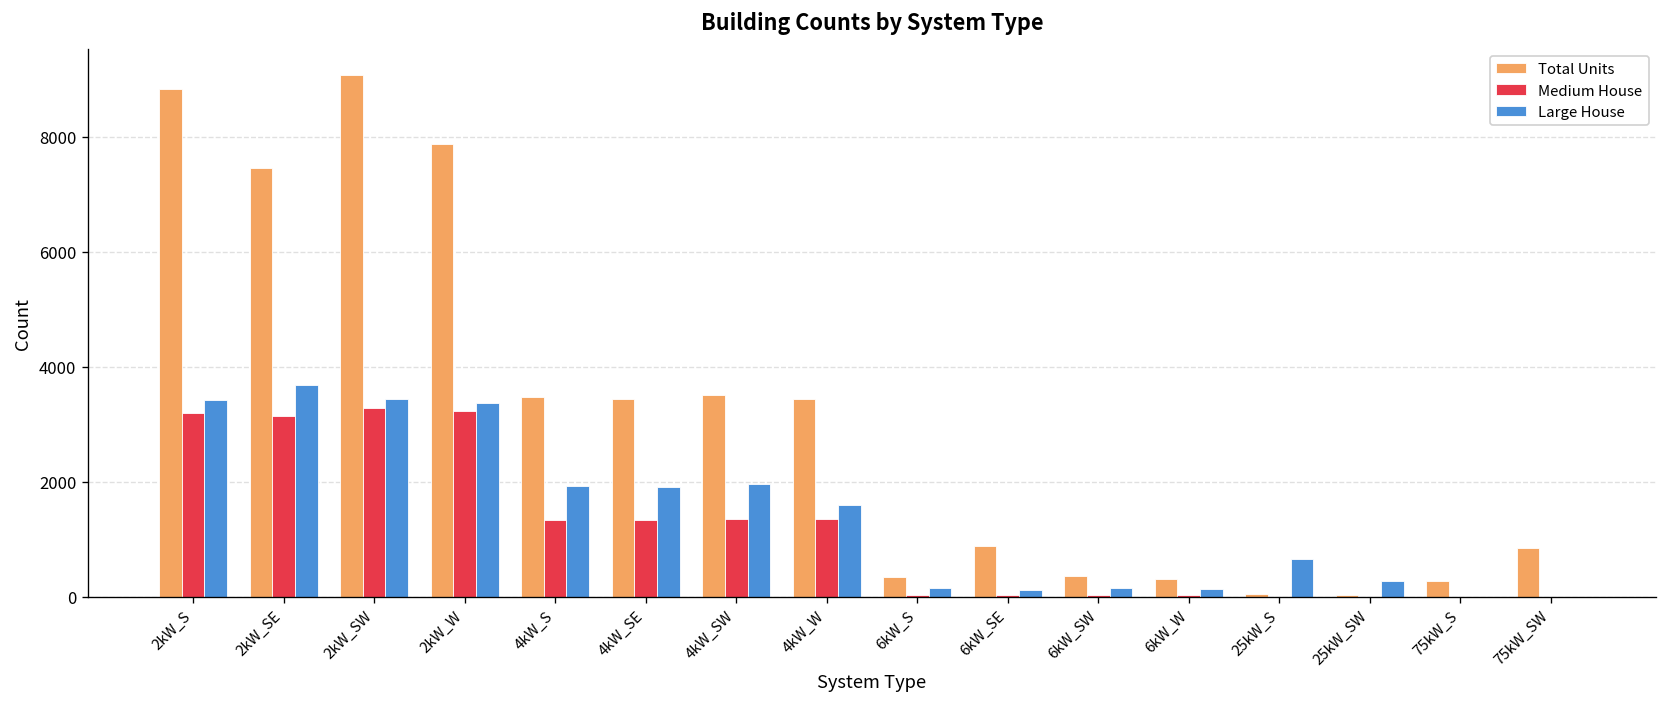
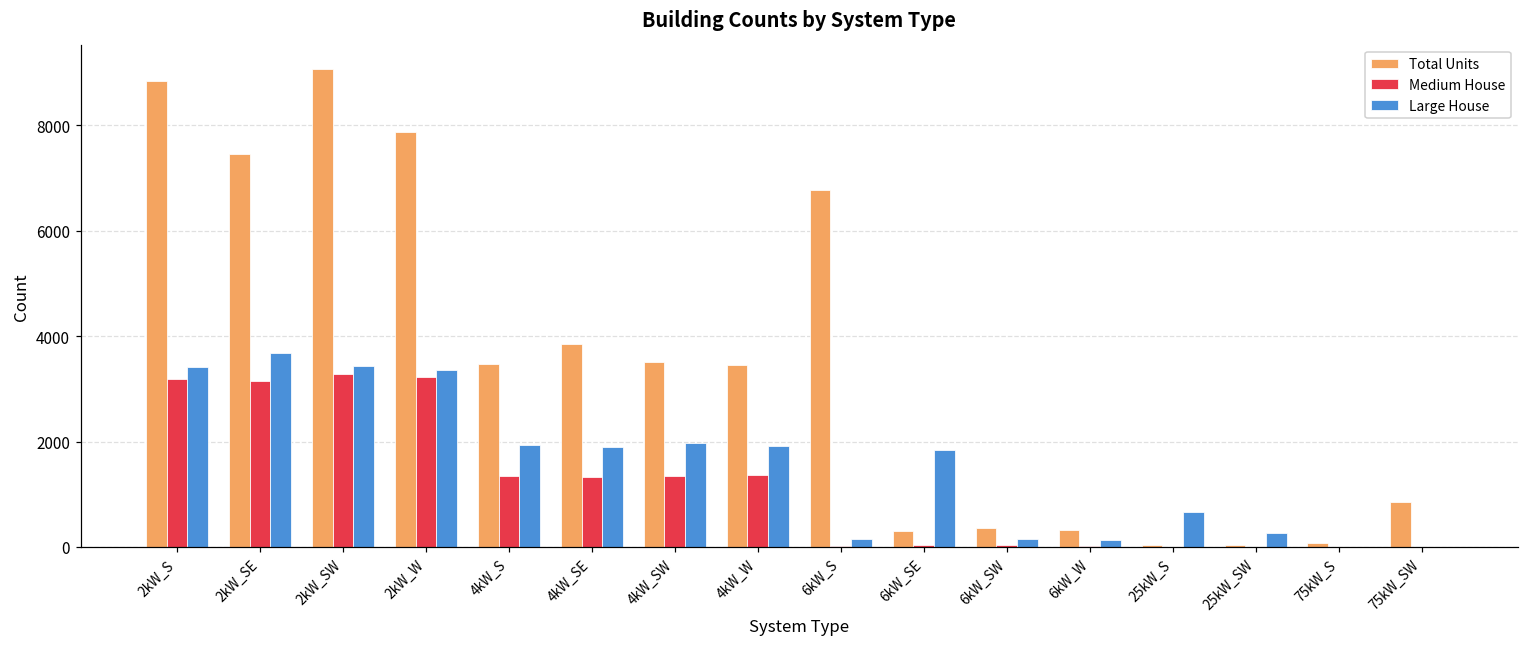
Total Units, 4kW_SE: 3400 -> 3800
Large House, 4kW_W: 1600 -> 1900
Total Units, 6kW_S: 300 -> 6800
Total Units, 6kW_SE: 900 -> 300
Large House, 6kW_SE: 100 -> 1800
Total Units, 75kW_S: 300 -> 100
